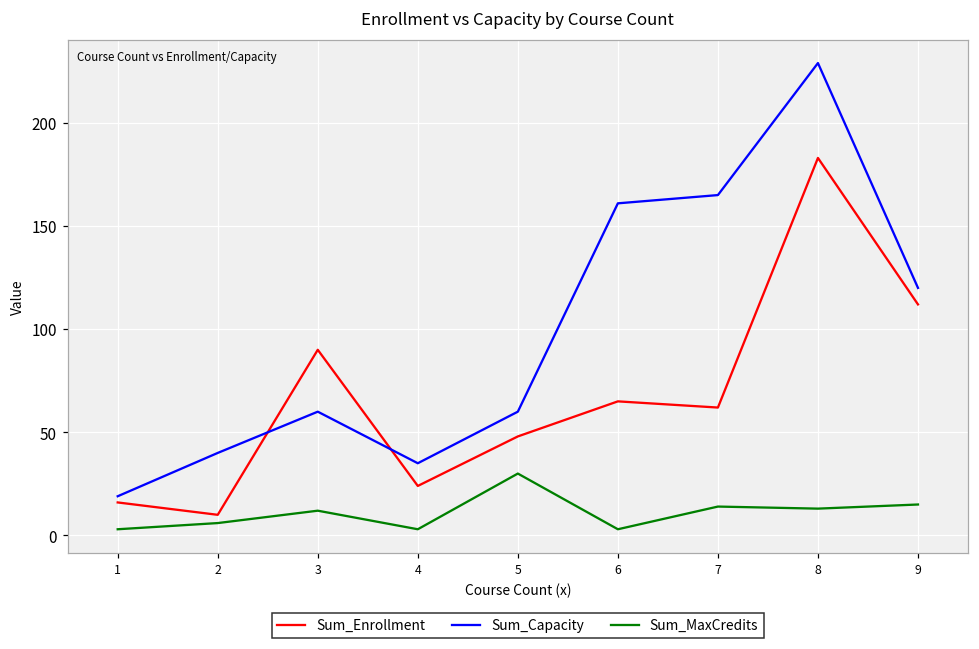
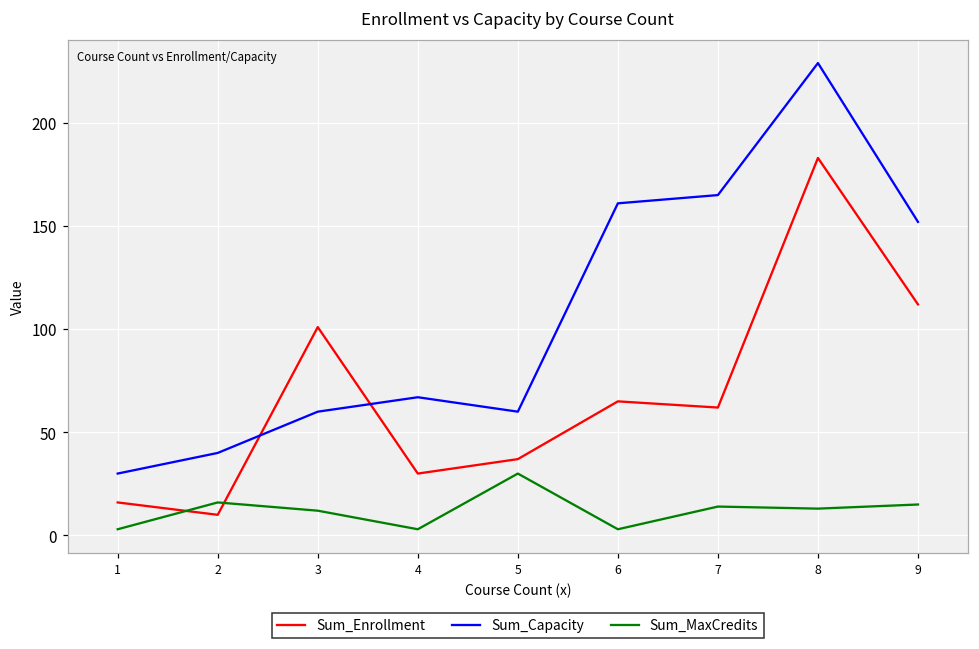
Sum_Capacity, 1: 19 -> 30
Sum_MaxCredits, 2: 6 -> 16
Sum_Enrollment, 3: 90 -> 101
Sum_Enrollment, 4: 24 -> 30
Sum_Capacity, 4: 35 -> 67
Sum_Enrollment, 5: 48 -> 37
Sum_Capacity, 9: 120 -> 152
